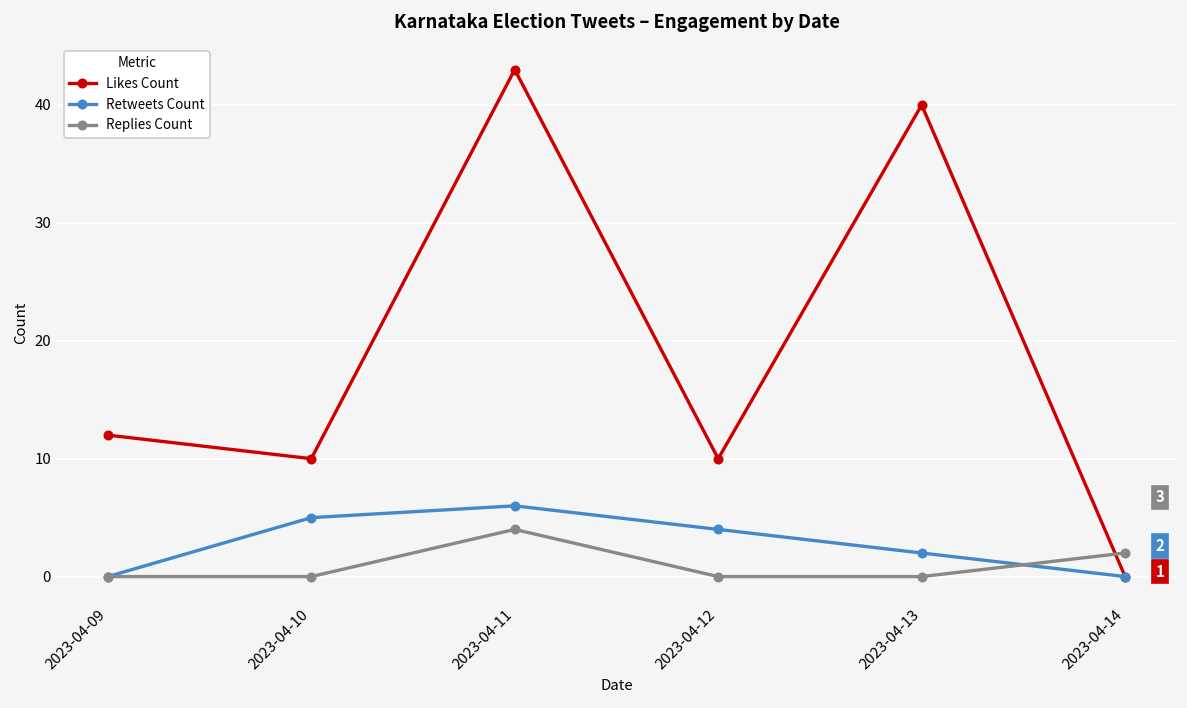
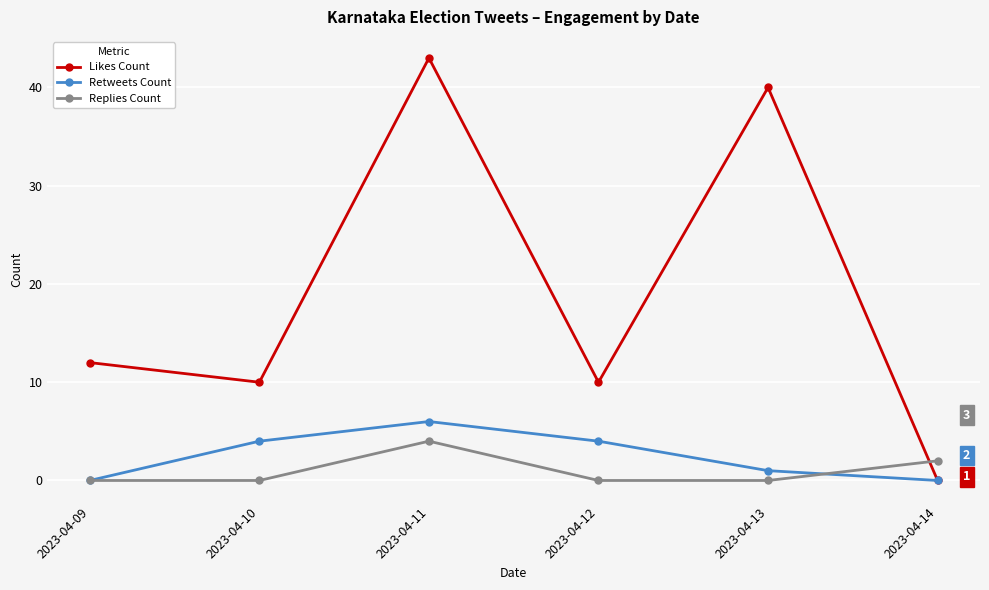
Retweets Count, 2023-04-10: 5 -> 4
Retweets Count, 2023-04-13: 2 -> 1
